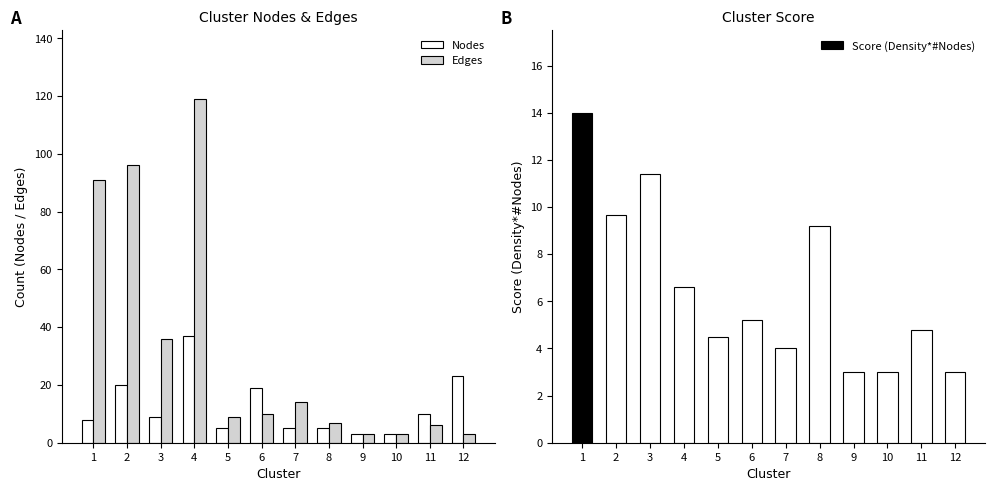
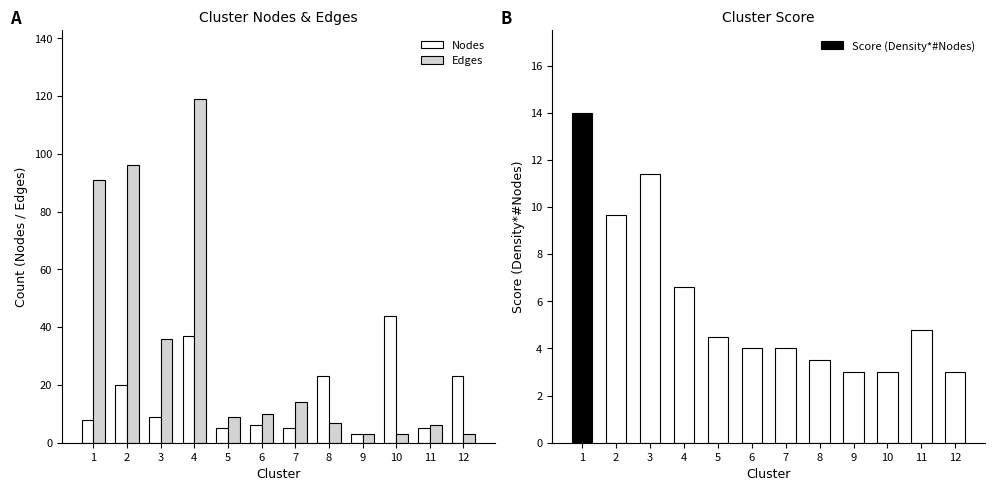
Cluster Nodes & Edges, Nodes, 6: 19 -> 6
Cluster Nodes & Edges, Nodes, 8: 5 -> 23
Cluster Nodes & Edges, Nodes, 10: 3 -> 44
Cluster Nodes & Edges, Nodes, 11: 10 -> 5
Cluster Score, 6: 5.2 -> 4.0
Cluster Score, 8: 9.2 -> 3.5
